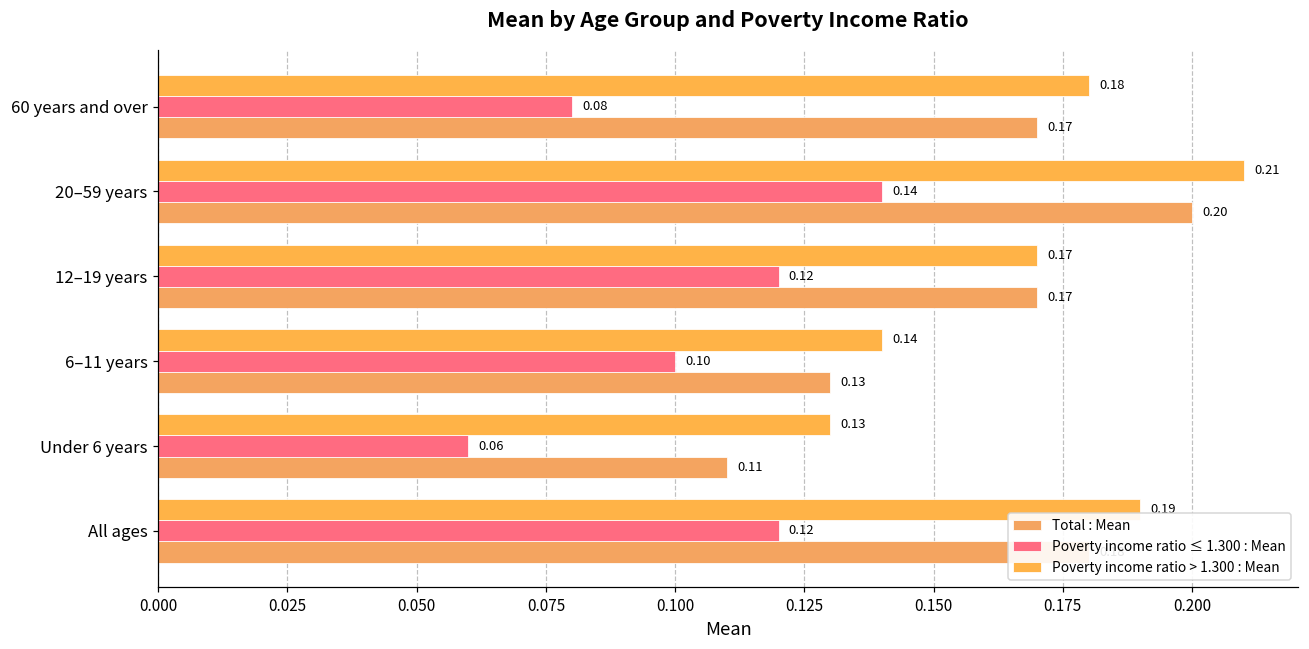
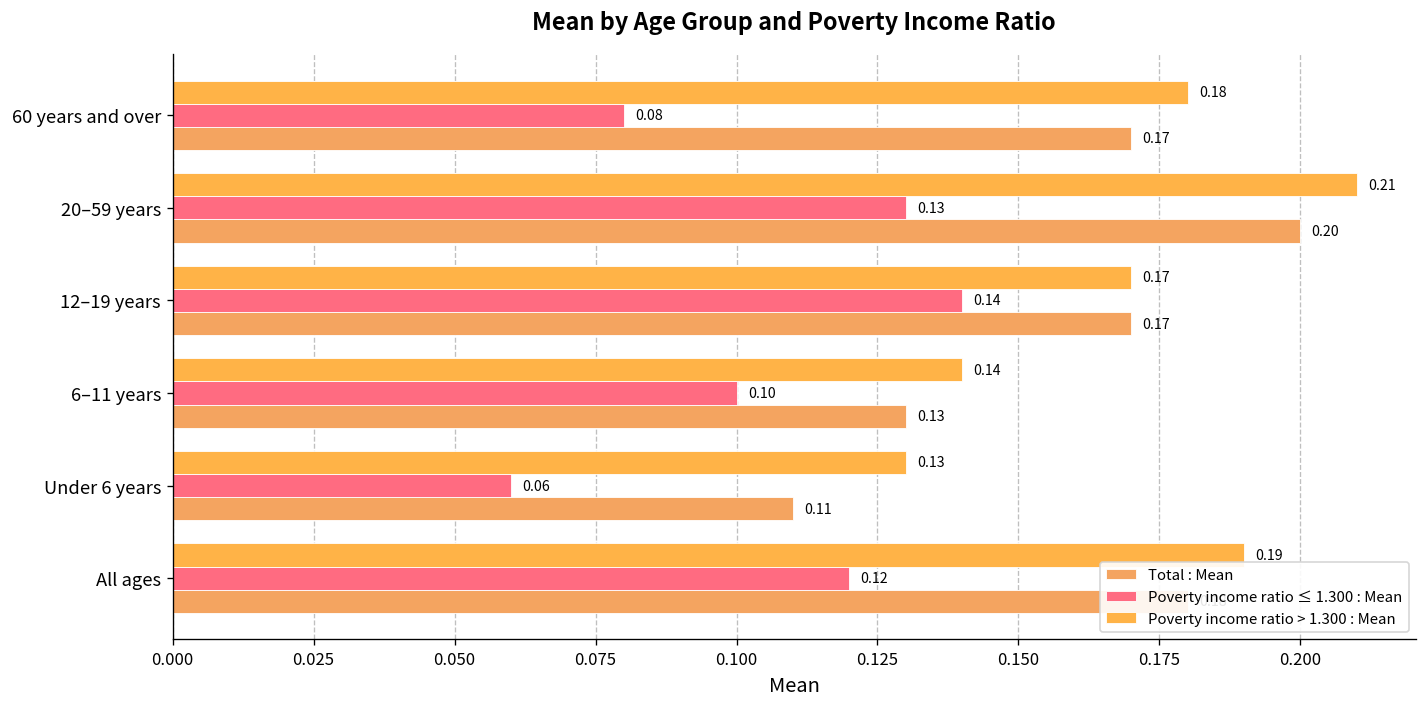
Poverty income ratio ≤ 1.300 : Mean, 20–59 years: 0.14 -> 0.13
Poverty income ratio ≤ 1.300 : Mean, 12–19 years: 0.12 -> 0.14
